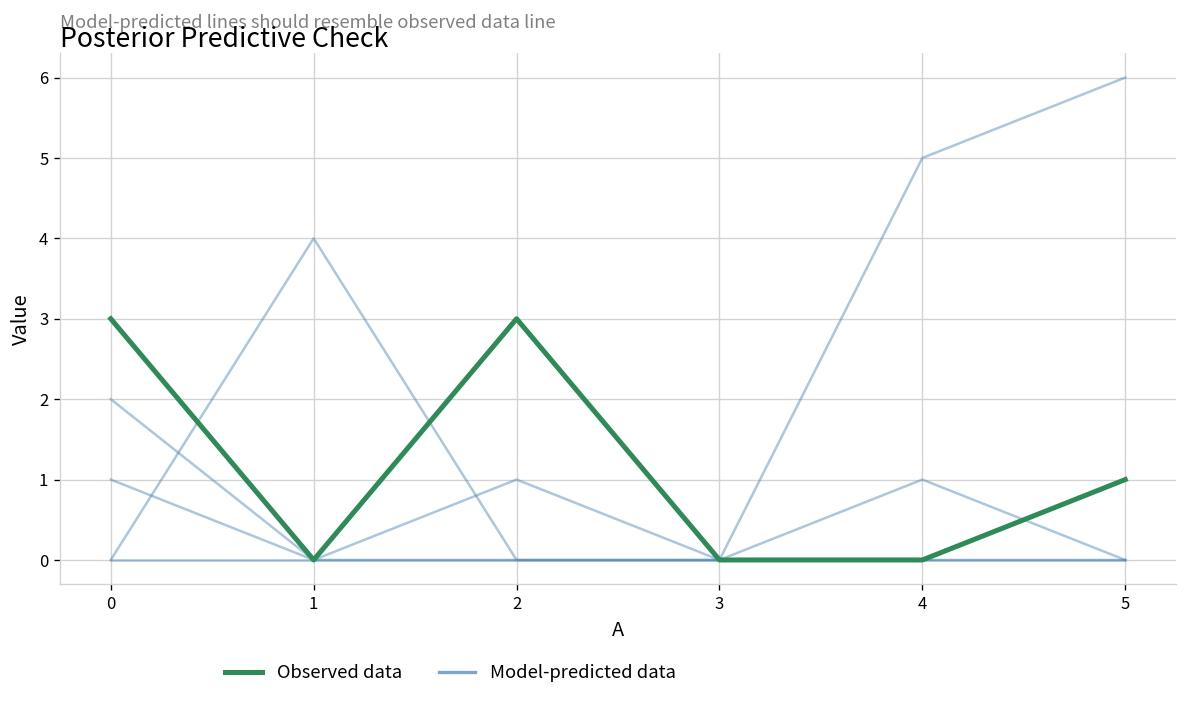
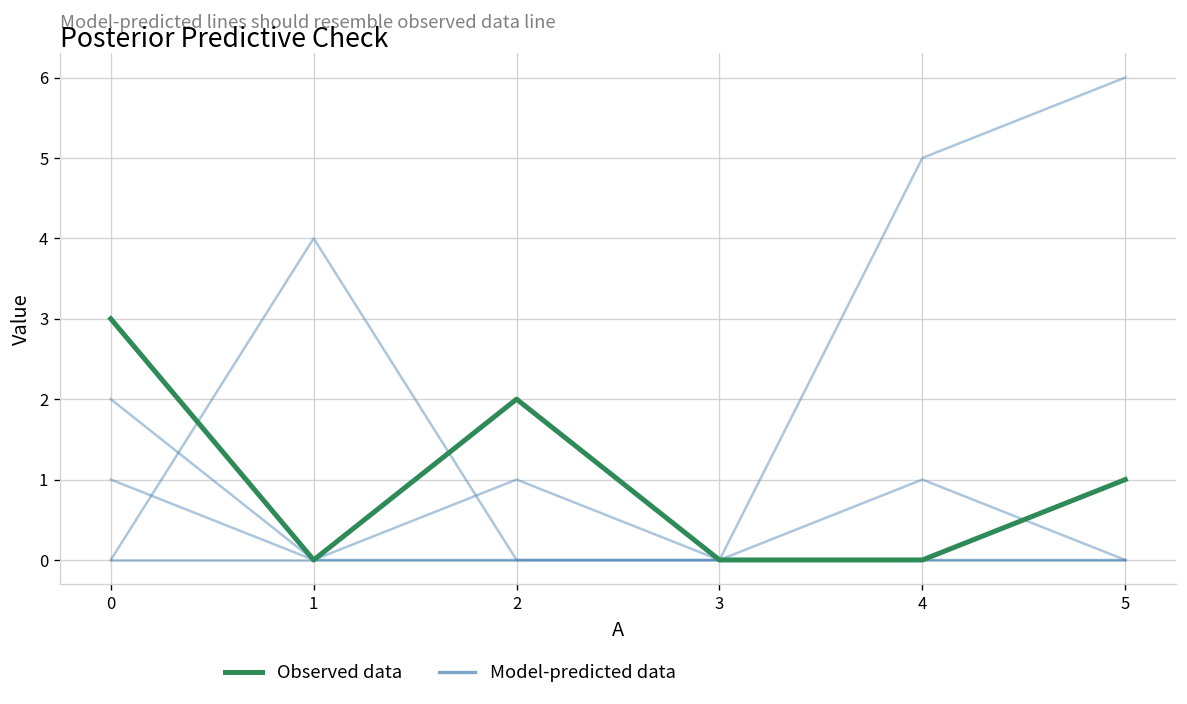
Observed data, 2: 3 -> 2
